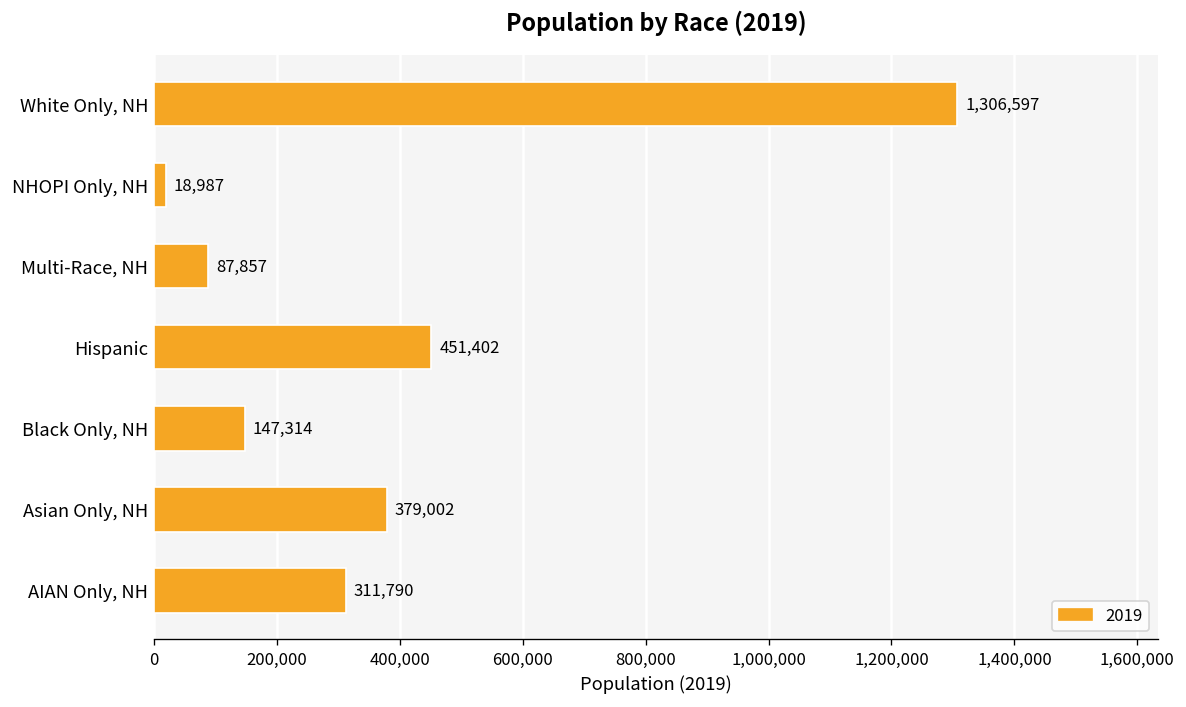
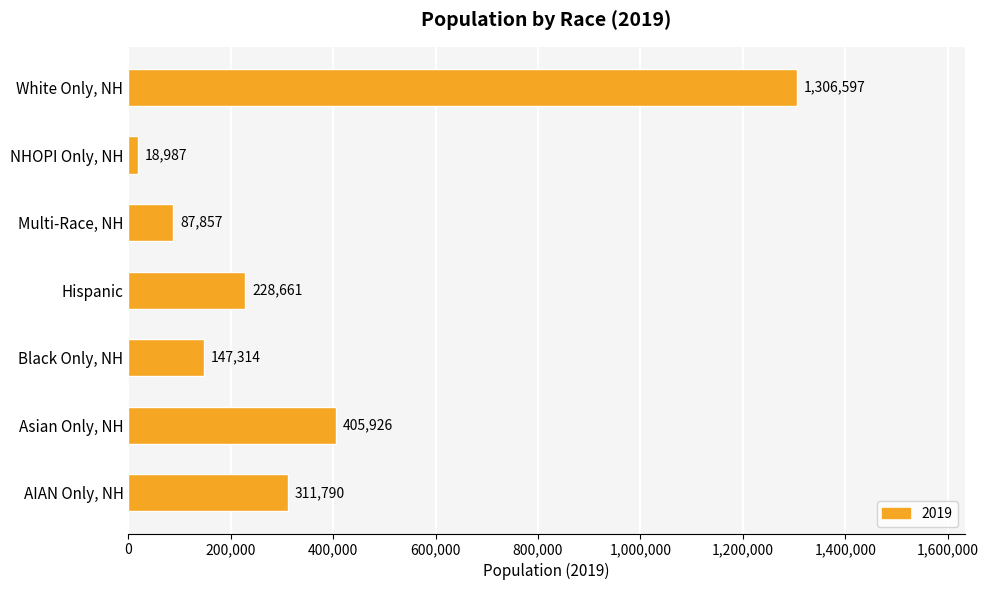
Hispanic: 451,402 -> 228,661
Asian Only, NH: 379,002 -> 405,926
